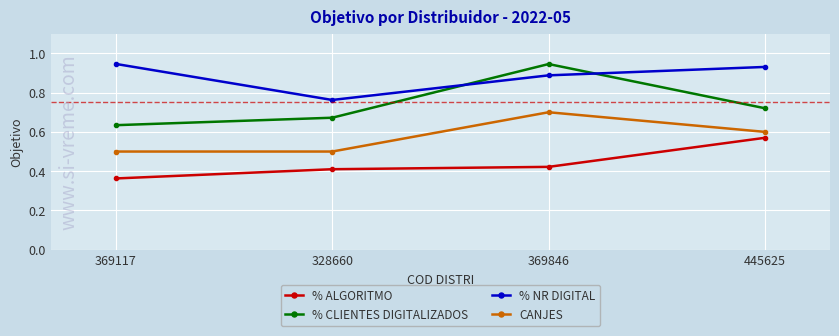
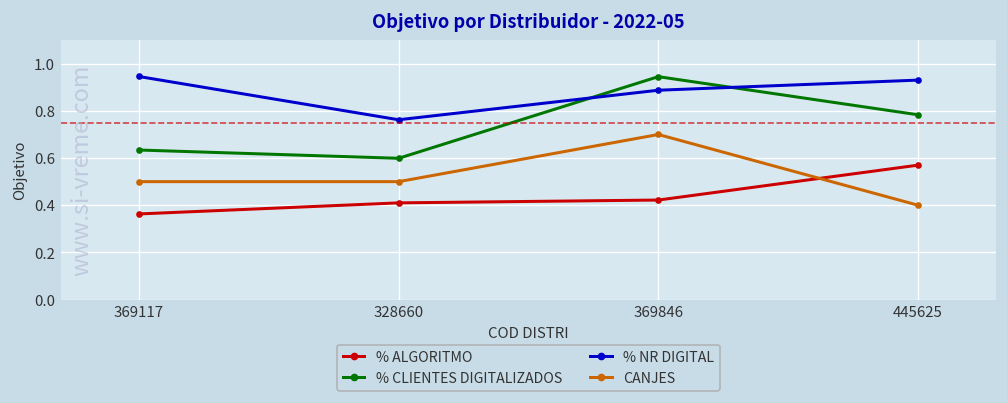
% CLIENTES DIGITALIZADOS, 328660: 0.67 -> 0.60
% CLIENTES DIGITALIZADOS, 445625: 0.72 -> 0.78
CANJES, 445625: 0.6 -> 0.4
